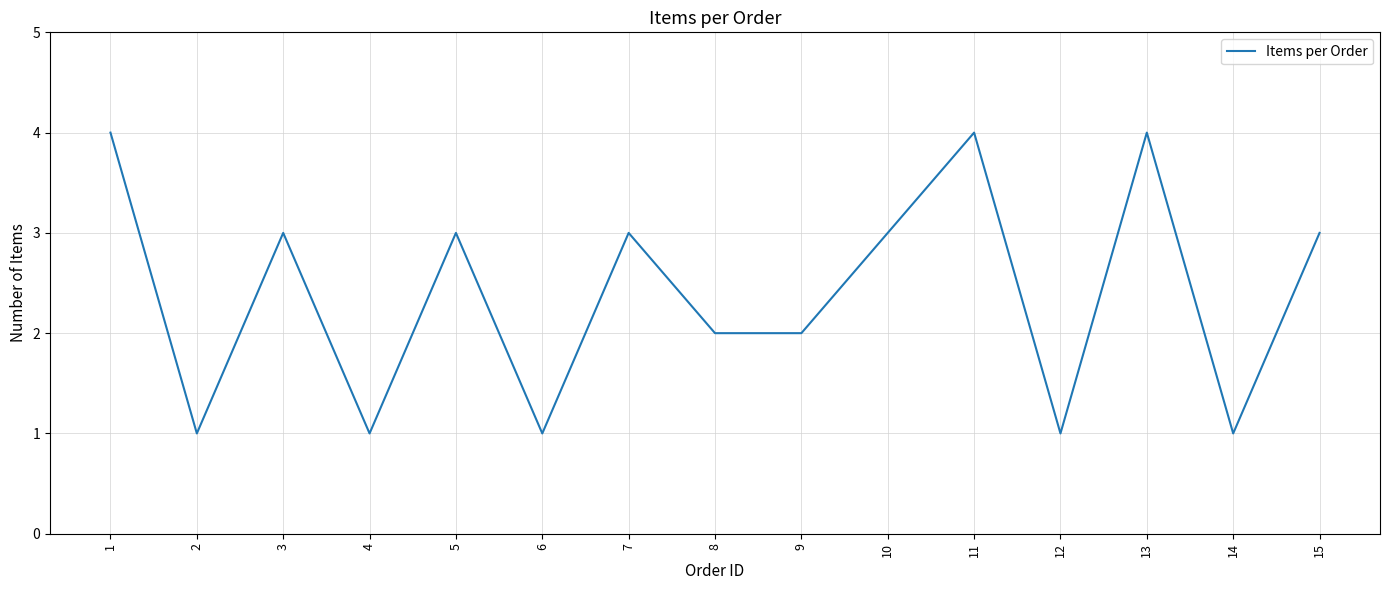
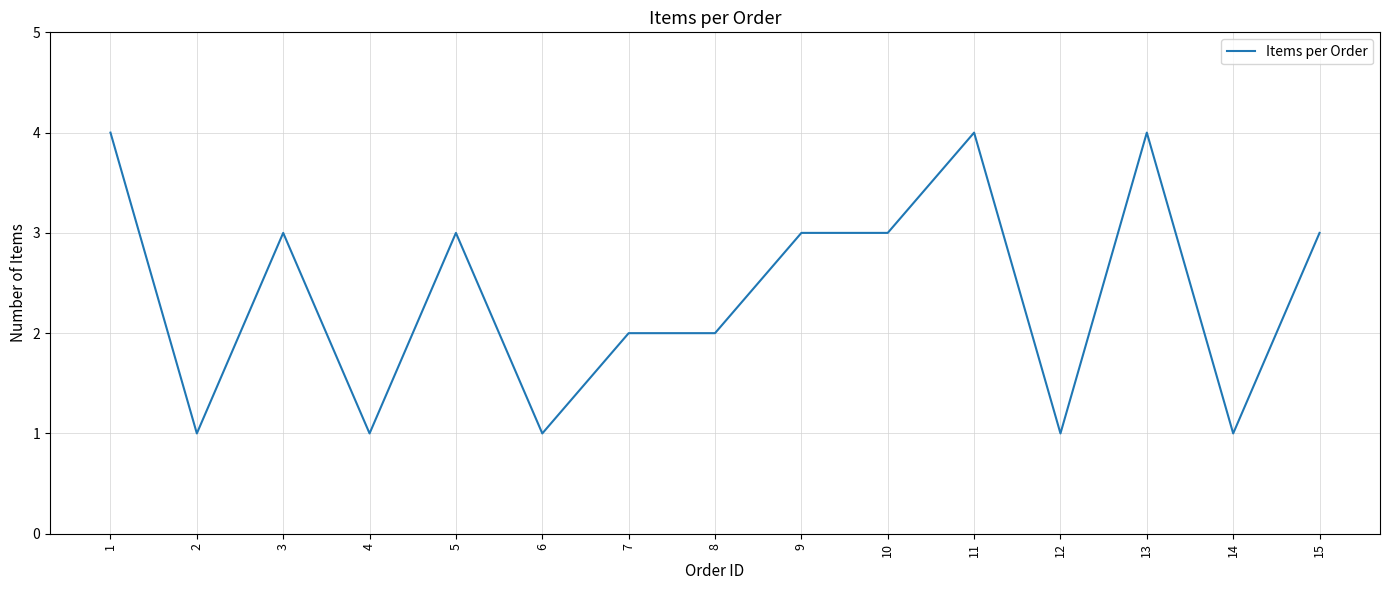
7: 3 -> 2
9: 2 -> 3
